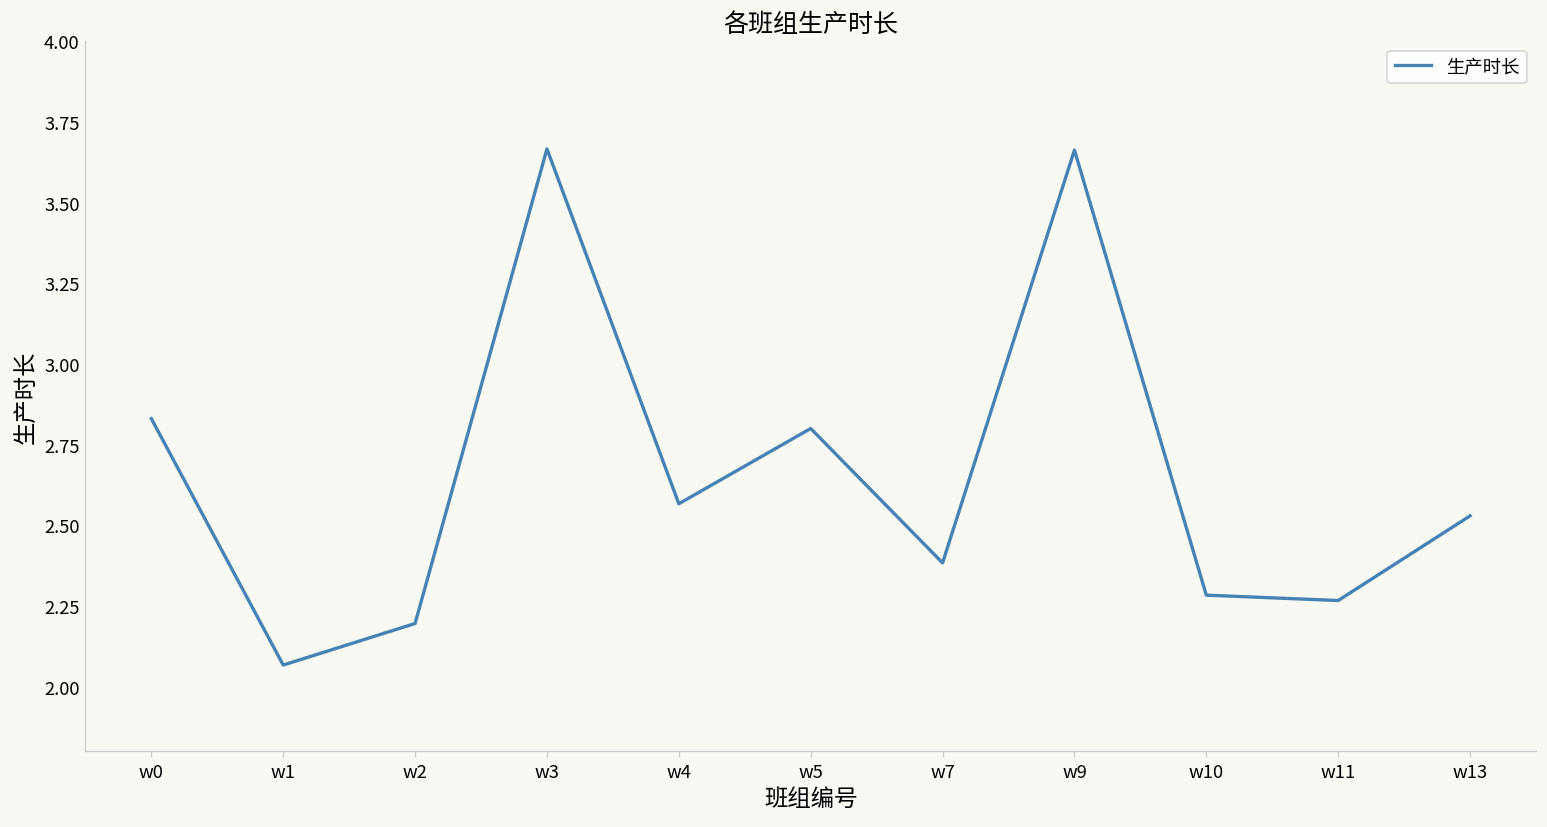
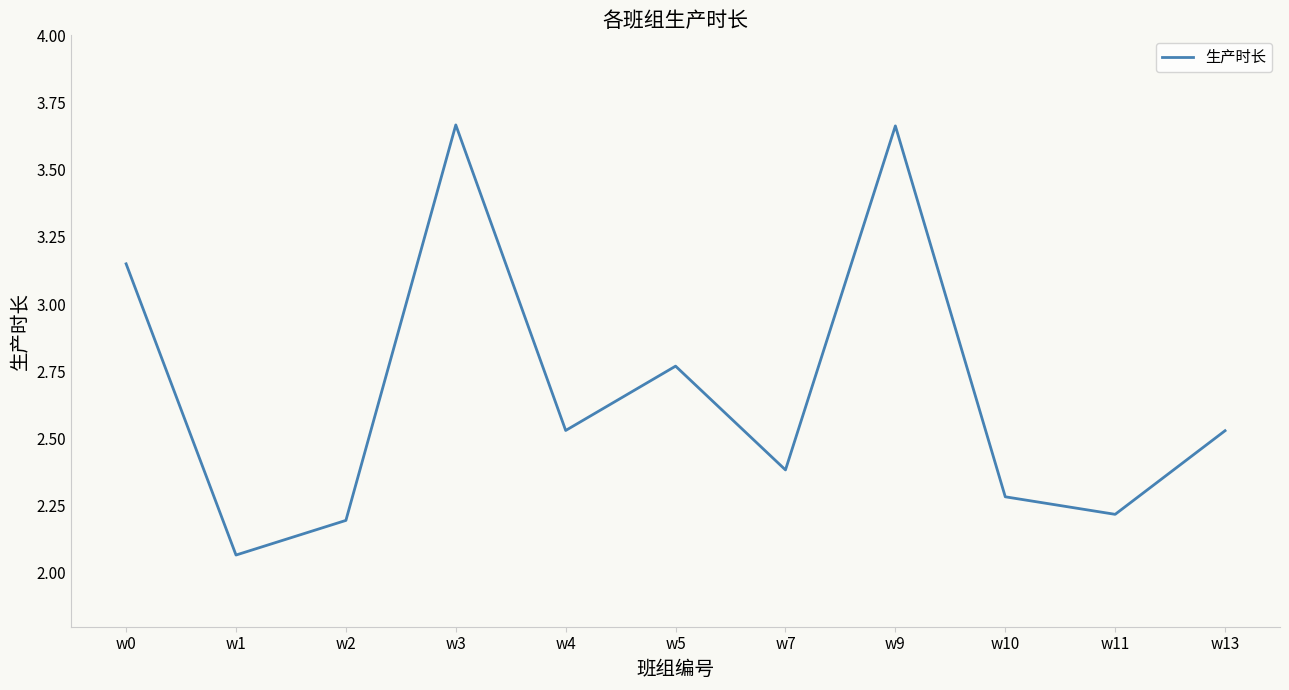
w0: 2.83 -> 3.15
w4: 2.57 -> 2.53
w5: 2.80 -> 2.77
w11: 2.27 -> 2.22
